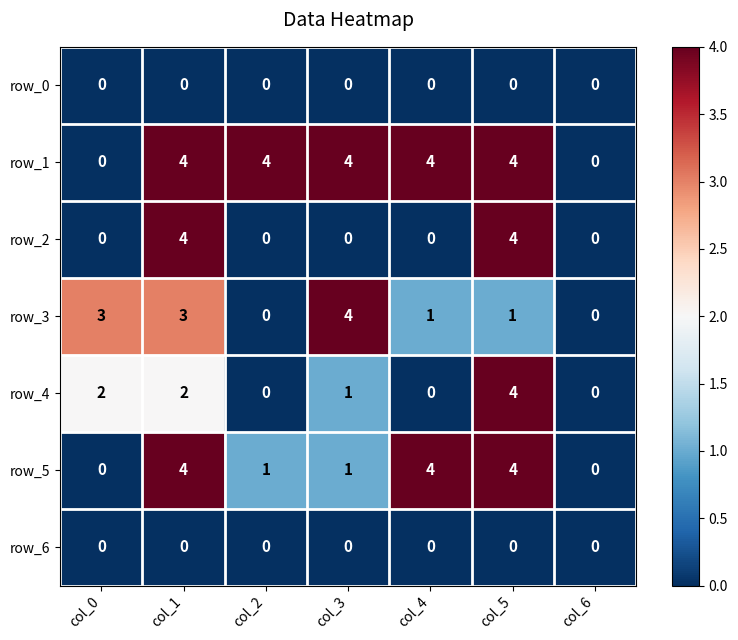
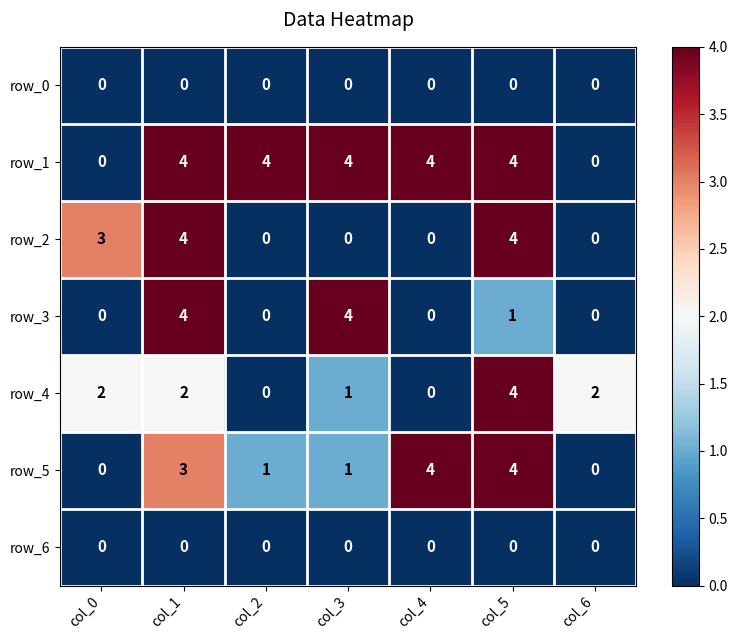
row_2, col_0: 0 -> 3
row_3, col_0: 3 -> 0
row_3, col_1: 3 -> 4
row_3, col_4: 1 -> 0
row_4, col_6: 0 -> 2
row_5, col_1: 4 -> 3
